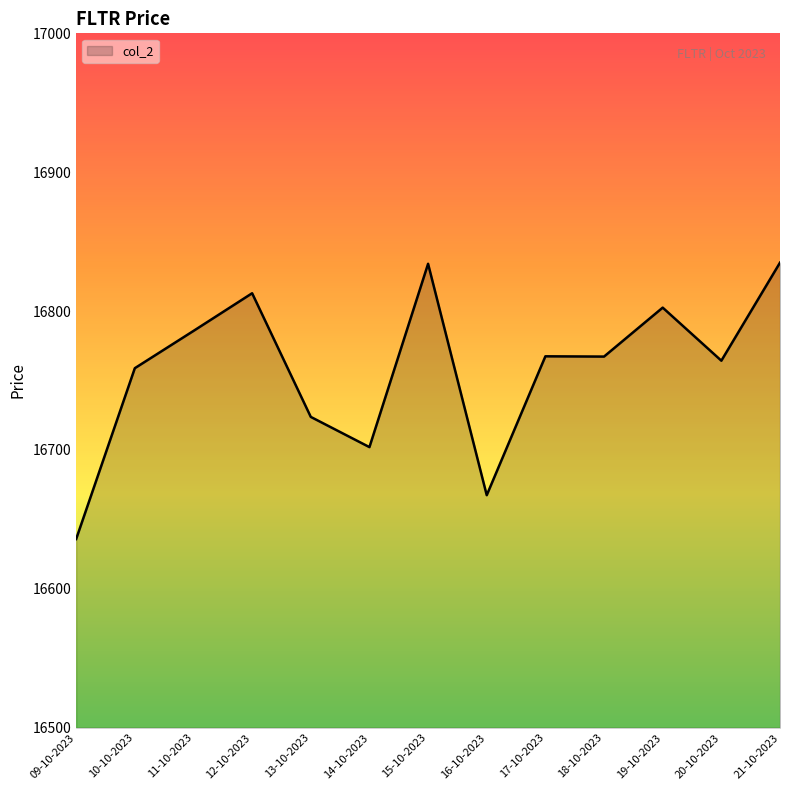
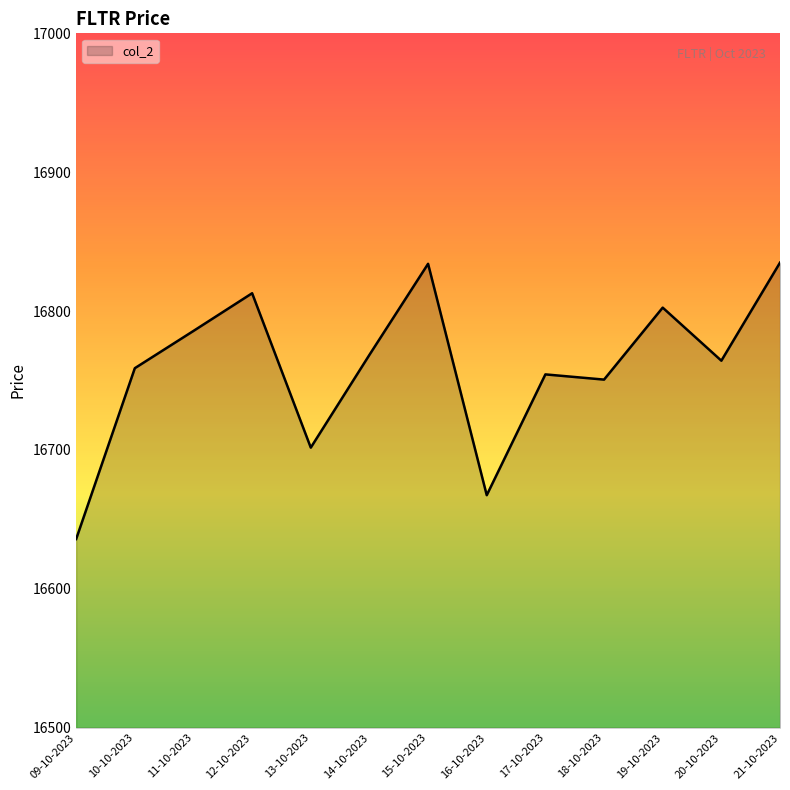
13-10-2023: 16724 -> 16702
14-10-2023: 16702 -> 16768
17-10-2023: 16767 -> 16754
18-10-2023: 16767 -> 16751
